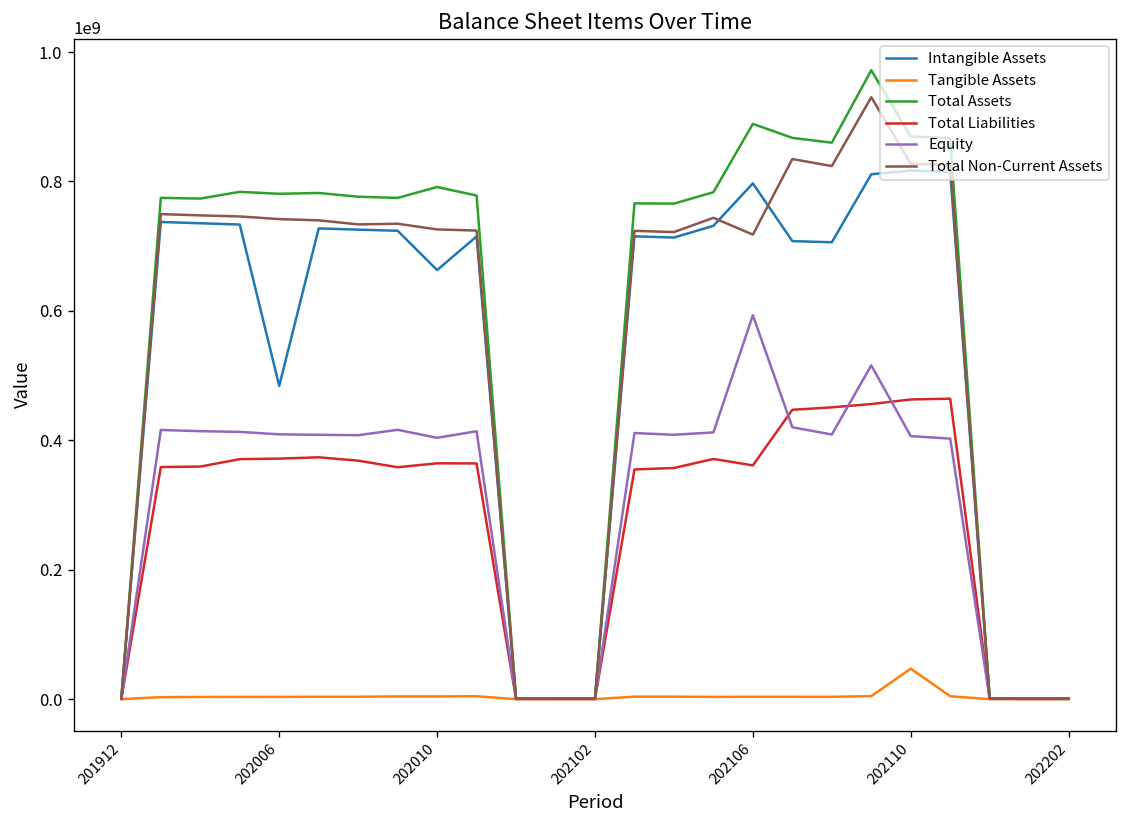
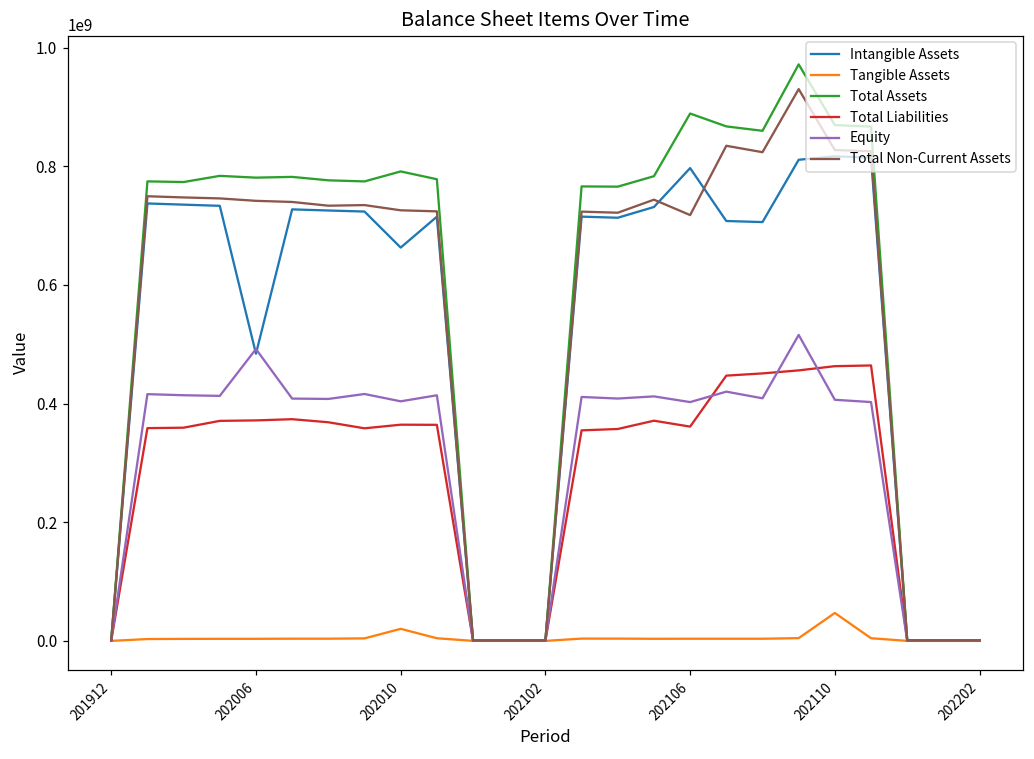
Equity, 202006: 410000000 -> 490000000
Tangible Assets, 202010: 0 -> 20000000
Equity, 202106: 590000000 -> 400000000
